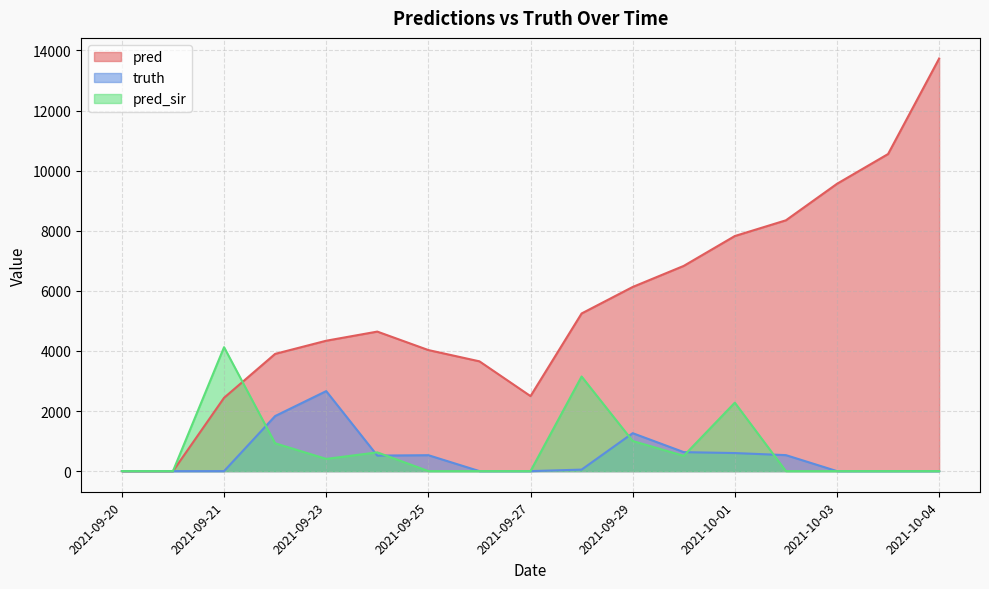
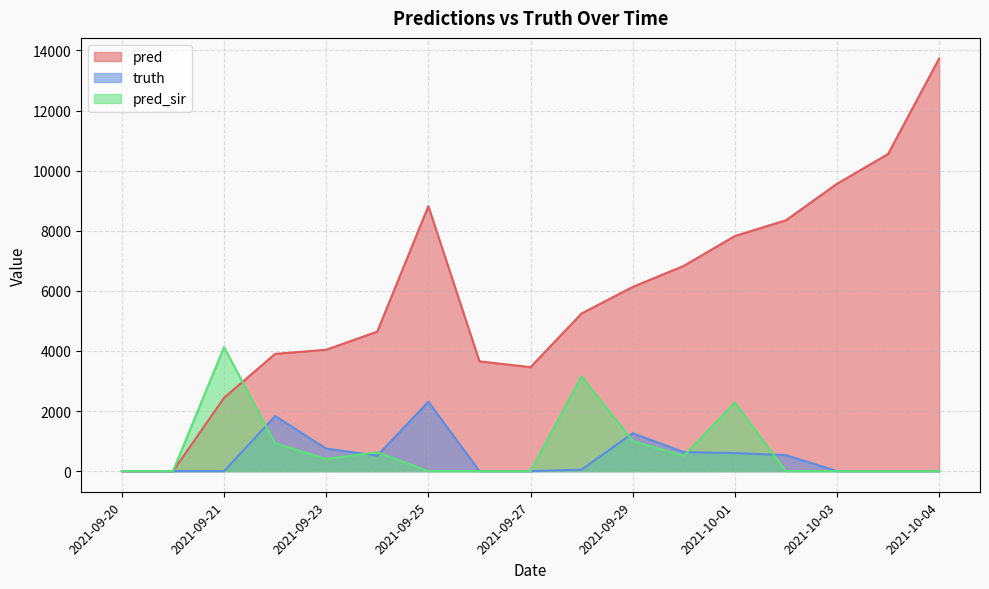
pred, 2021-09-23: 4300 -> 4000
truth, 2021-09-23: 2700 -> 700
pred, 2021-09-25: 4000 -> 8800
truth, 2021-09-25: 500 -> 2300
pred, 2021-09-27: 2500 -> 3500
